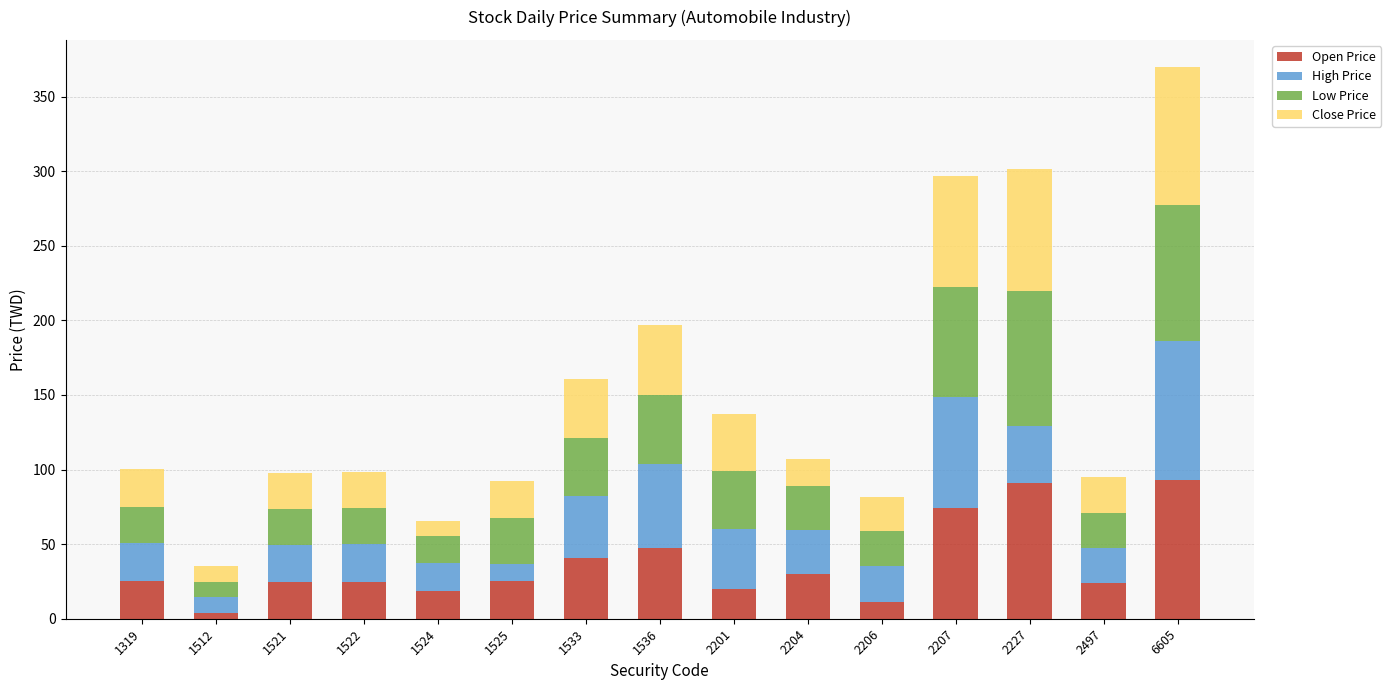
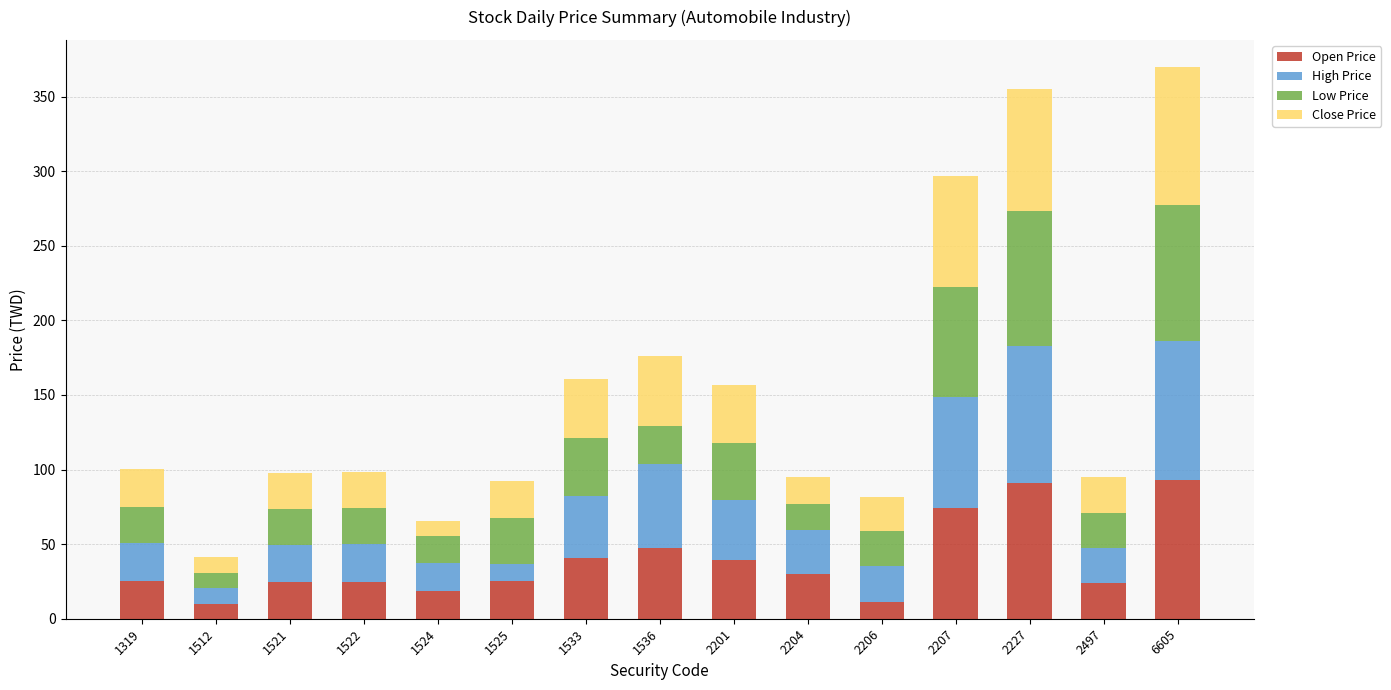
Open Price, 1512: 4 -> 10
Low Price, 1536: 47 -> 26
Open Price, 2201: 20 -> 40
Low Price, 2204: 30 -> 17
High Price, 2227: 38 -> 92
